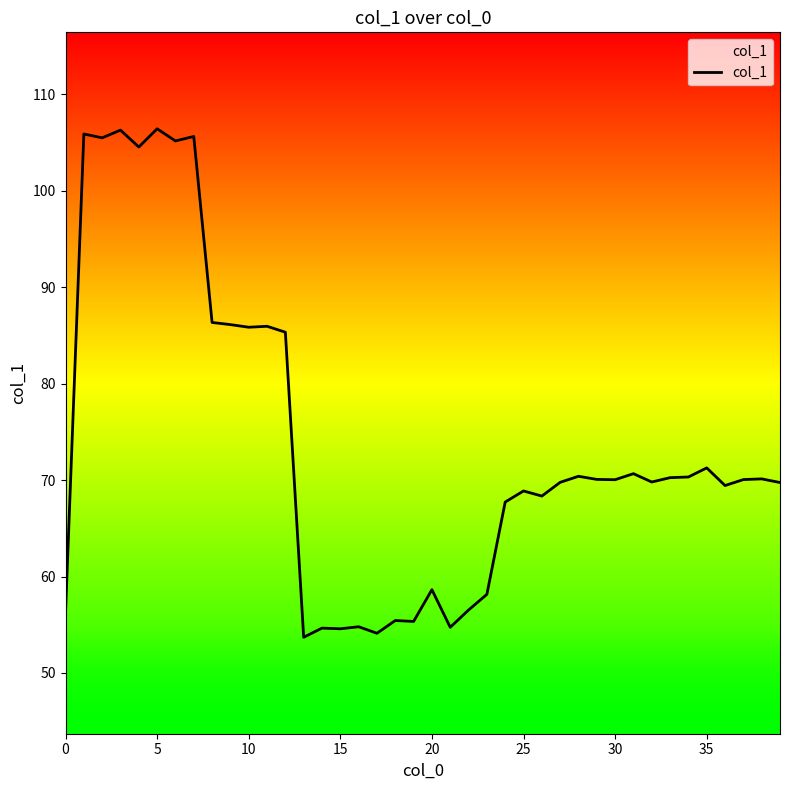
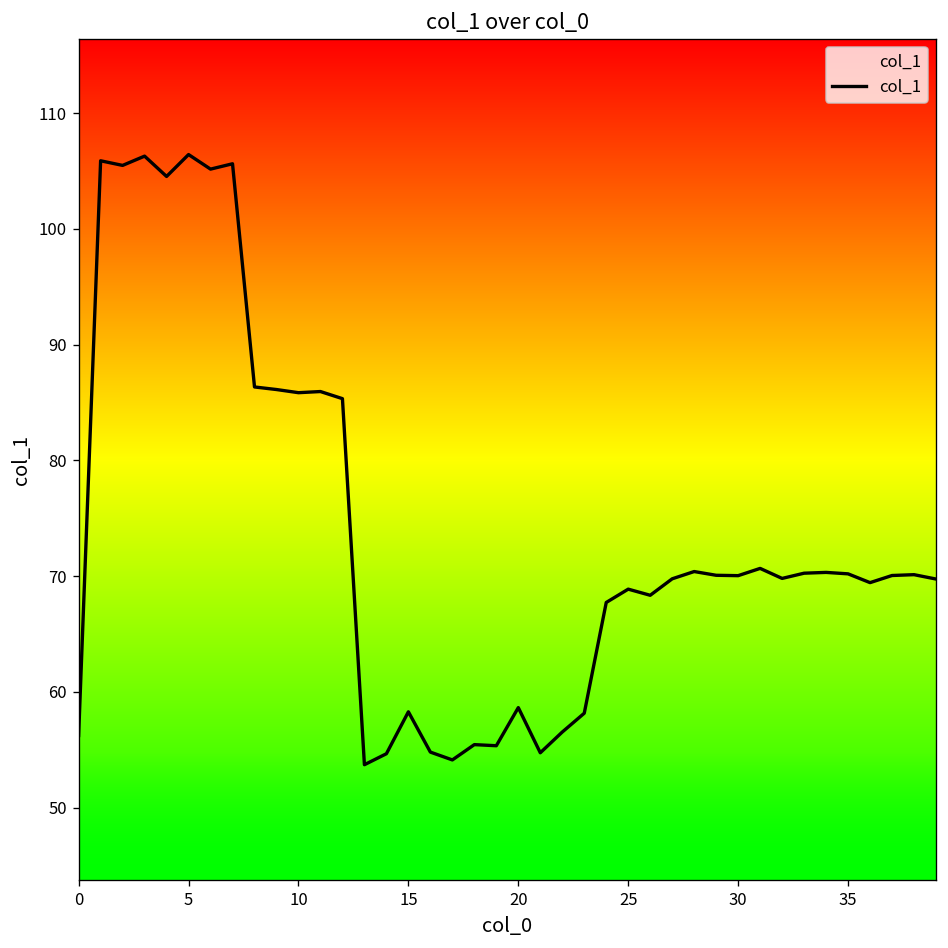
15: 55 -> 58
35: 71 -> 70
